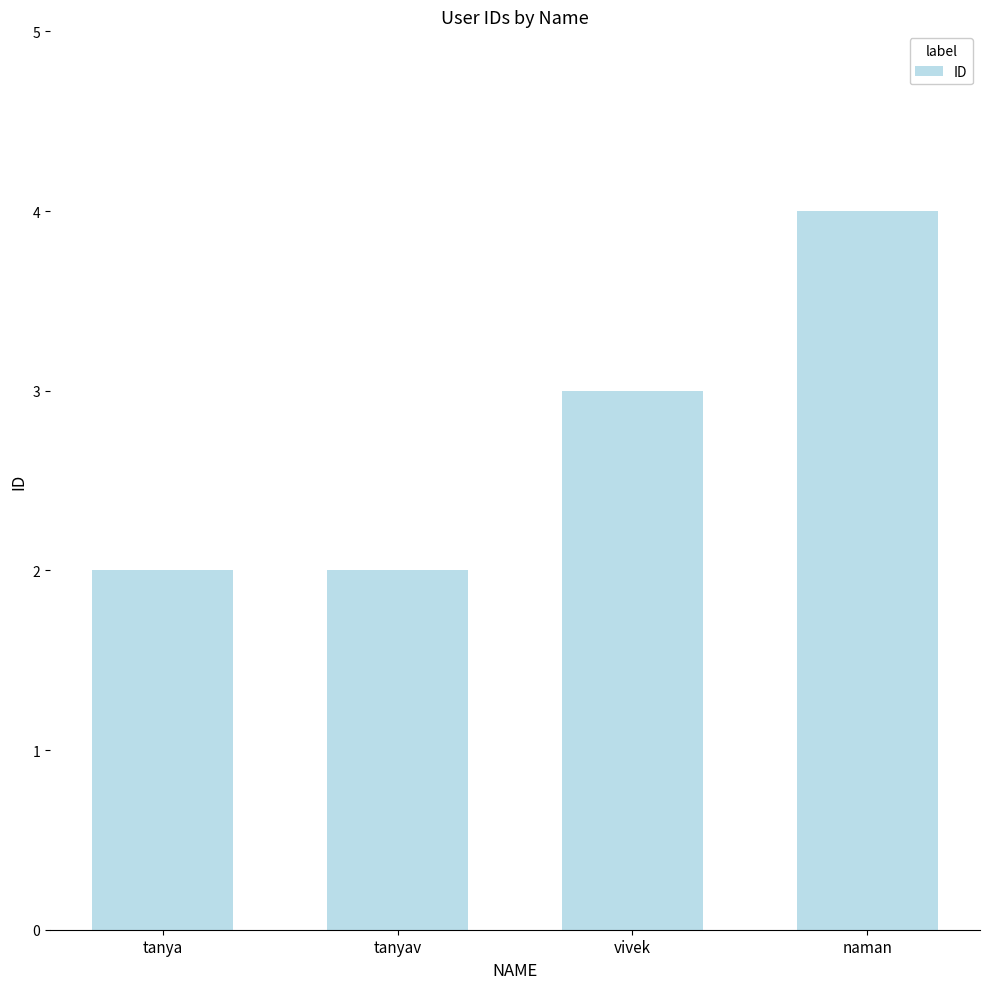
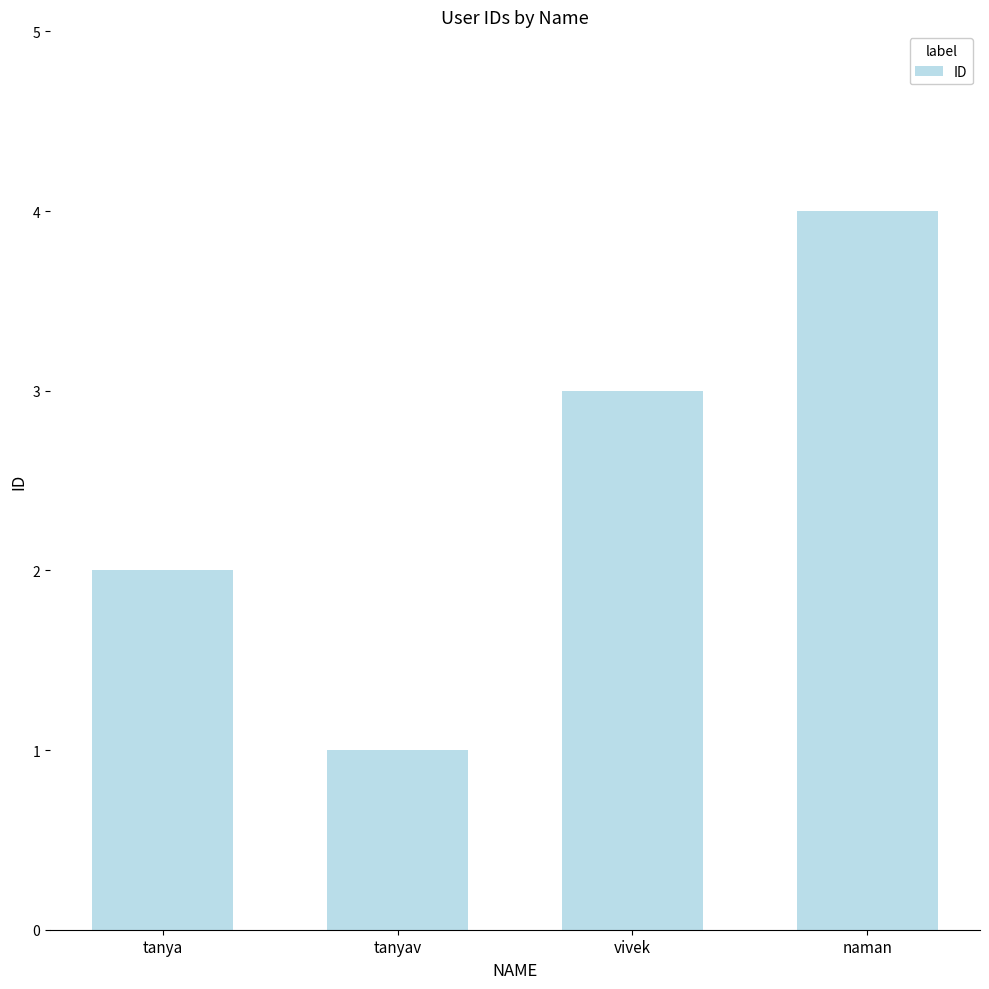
tanyav: 2 -> 1
